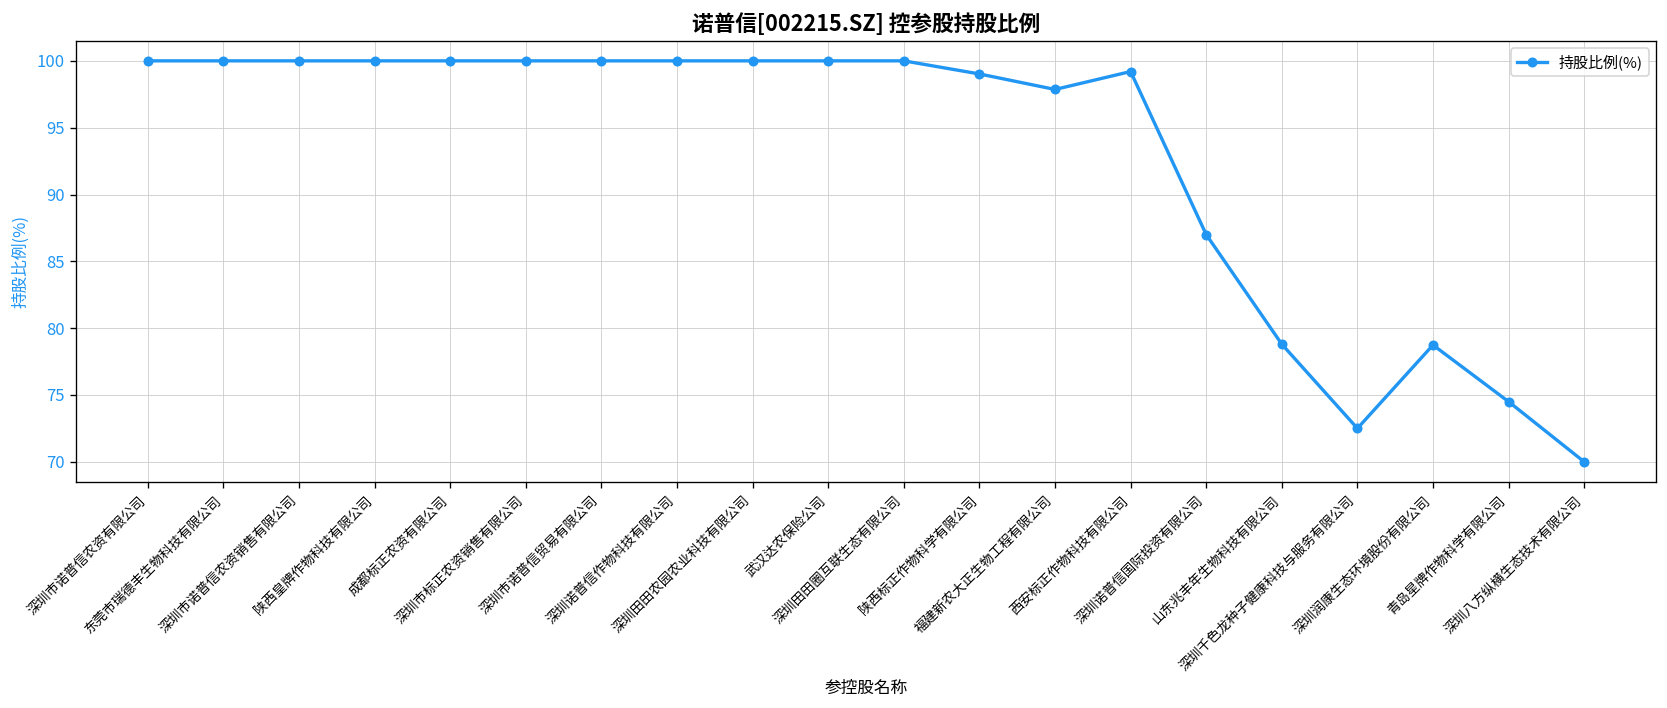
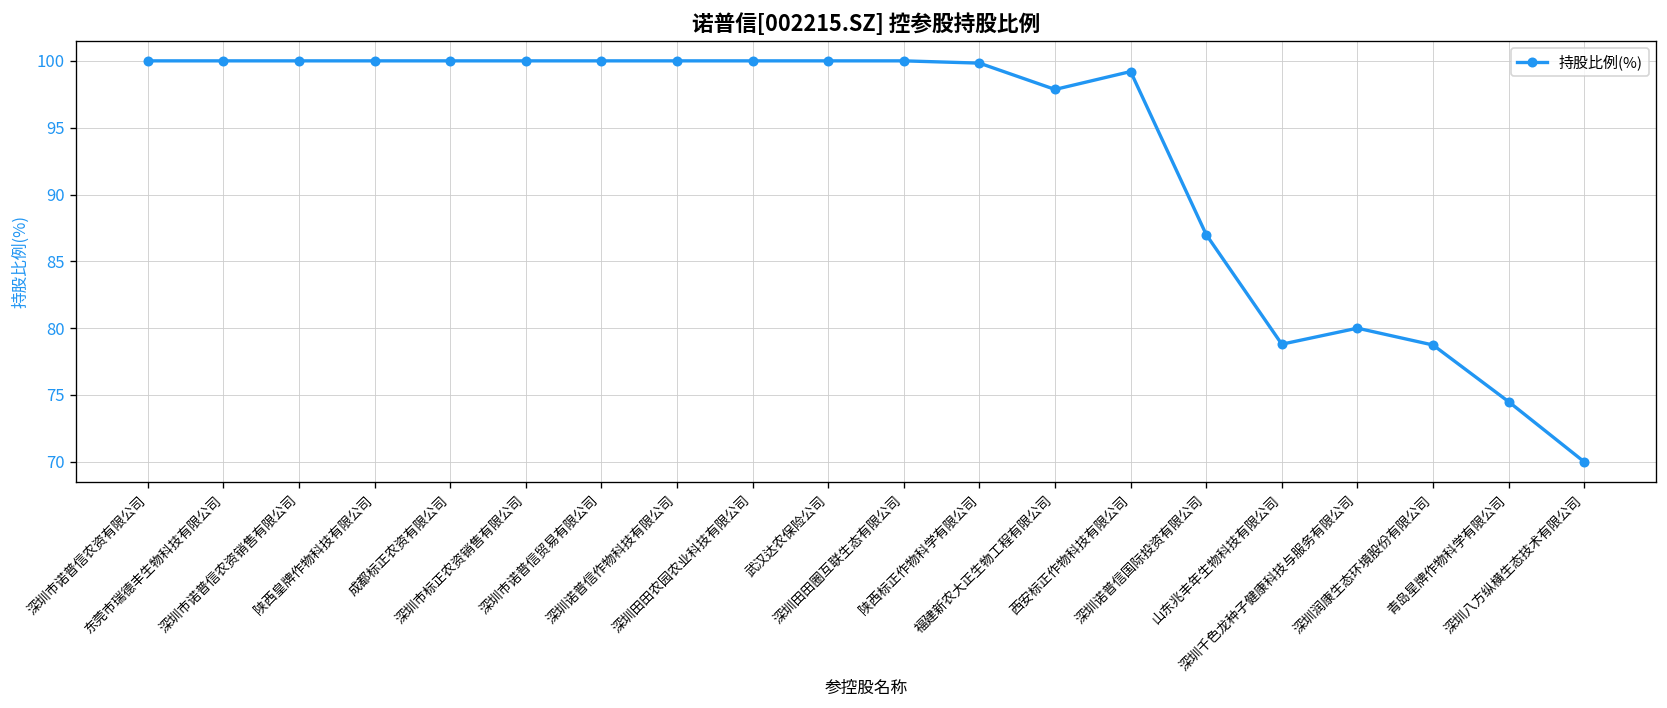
陕西标正作物科学有限公司: 99.0 -> 99.8
深圳千色龙种子健康科技与服务有限公司: 72.5 -> 80.0
